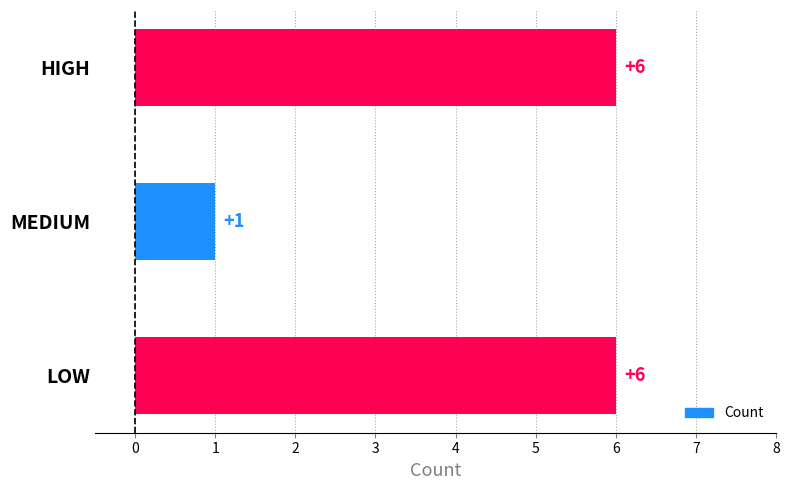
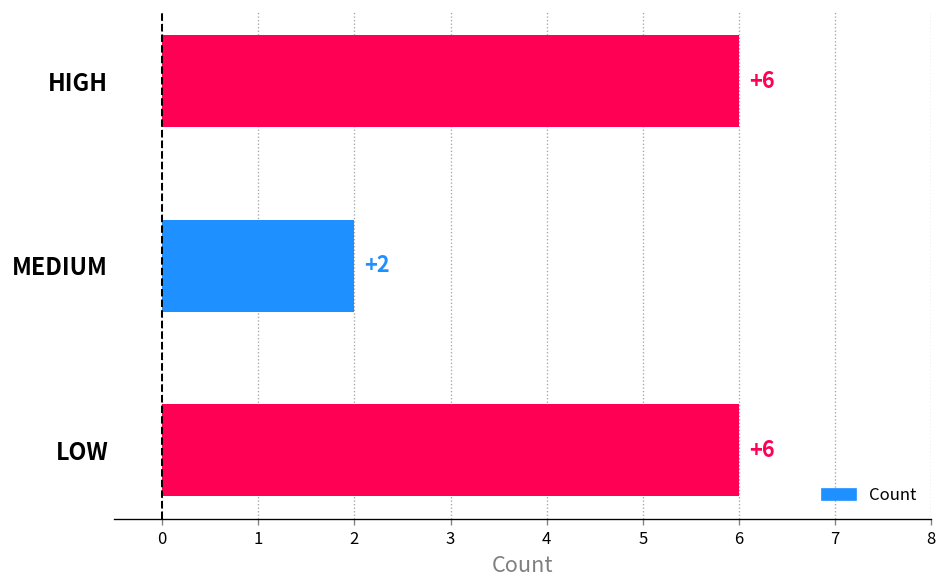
MEDIUM: +1 -> +2
